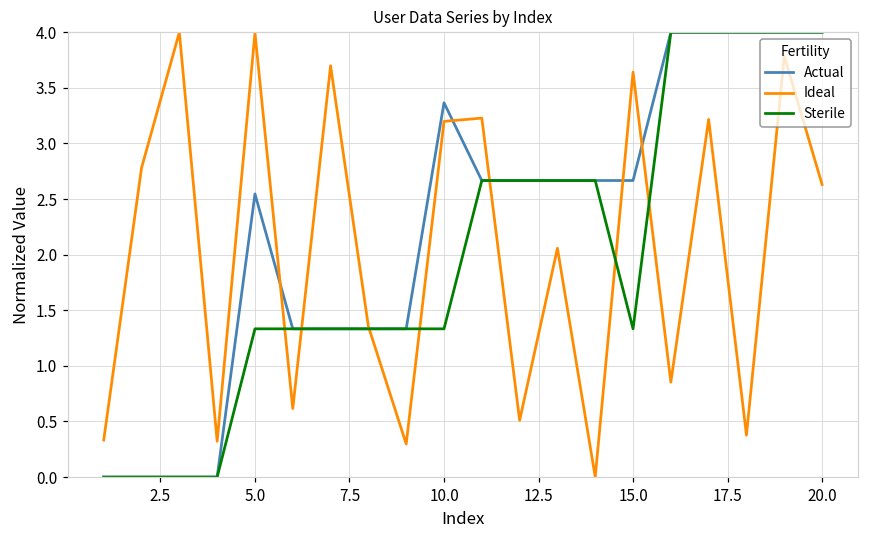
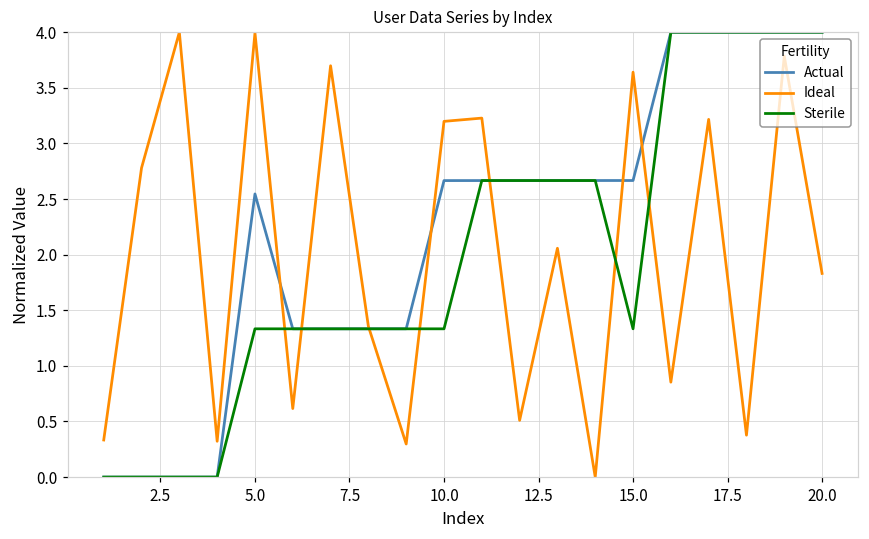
Actual, 10.0: 3.37 -> 2.67
Ideal, 20.0: 2.63 -> 1.83
